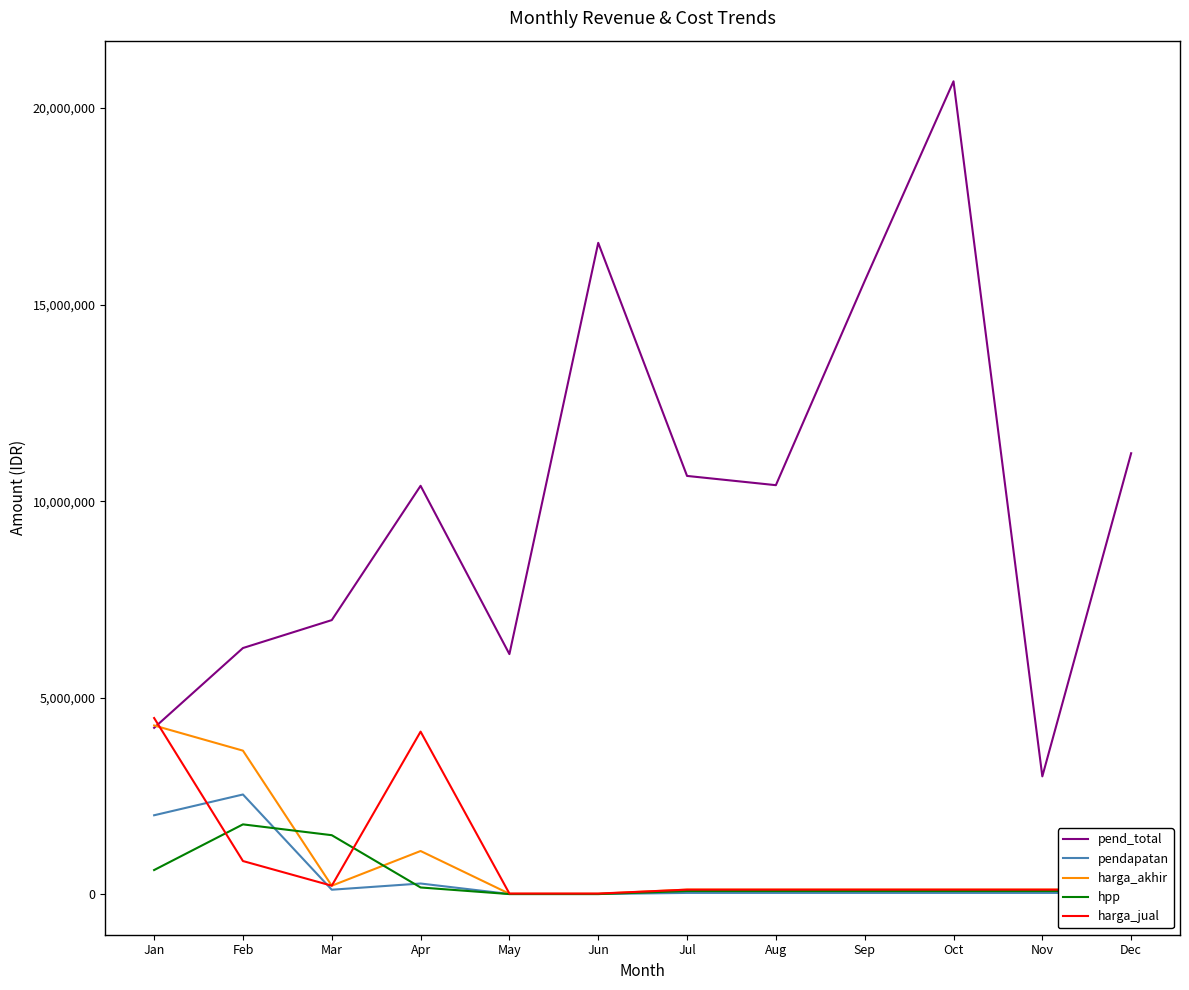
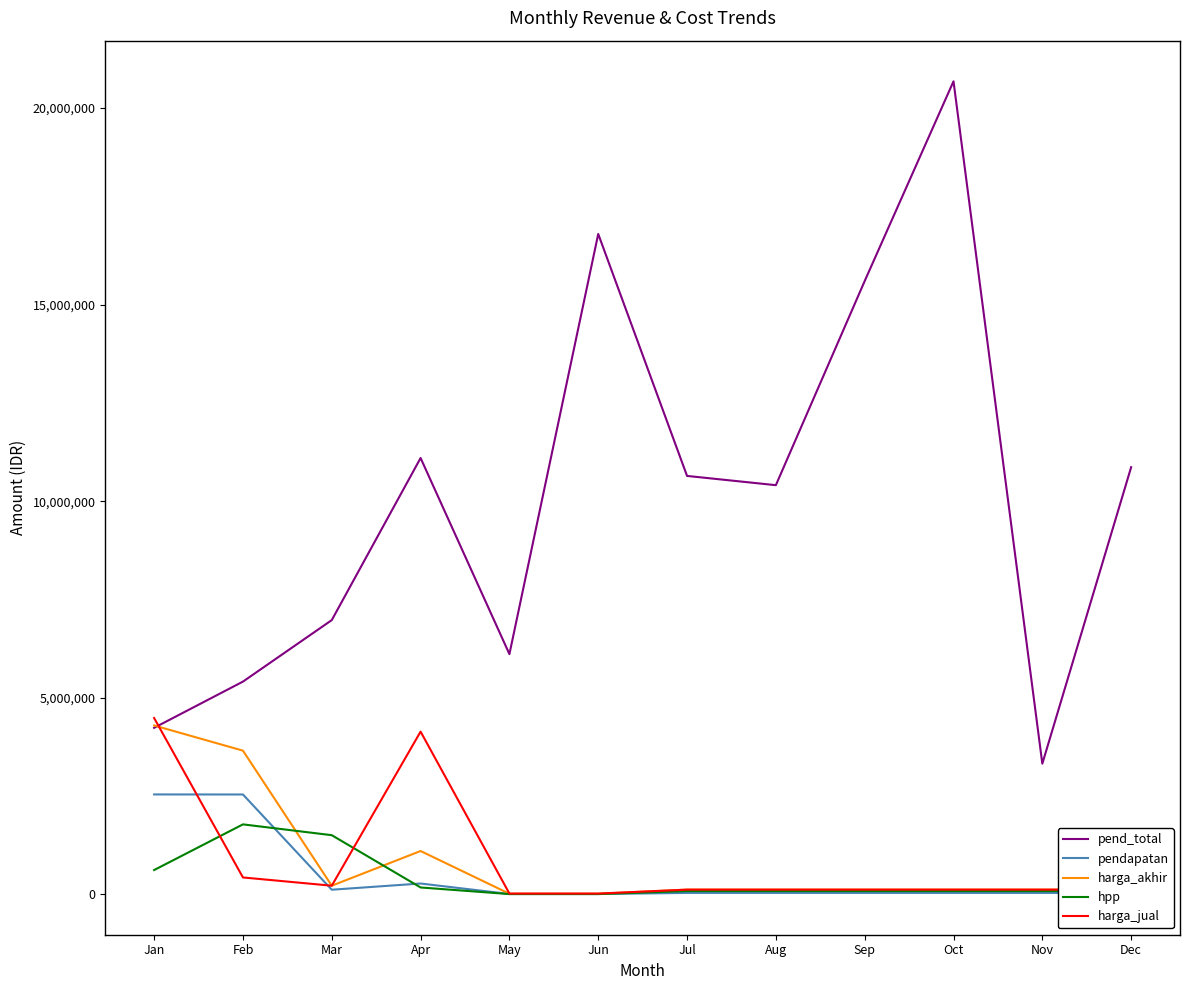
pendapatan, Jan: 2,000,000 -> 2,500,000
pend_total, Feb: 6,300,000 -> 5,400,000
harga_jual, Feb: 800,000 -> 400,000
pend_total, Apr: 10,400,000 -> 11,100,000
pend_total, Jun: 16,600,000 -> 16,800,000
pend_total, Nov: 3,000,000 -> 3,300,000
pend_total, Dec: 11,200,000 -> 10,900,000
